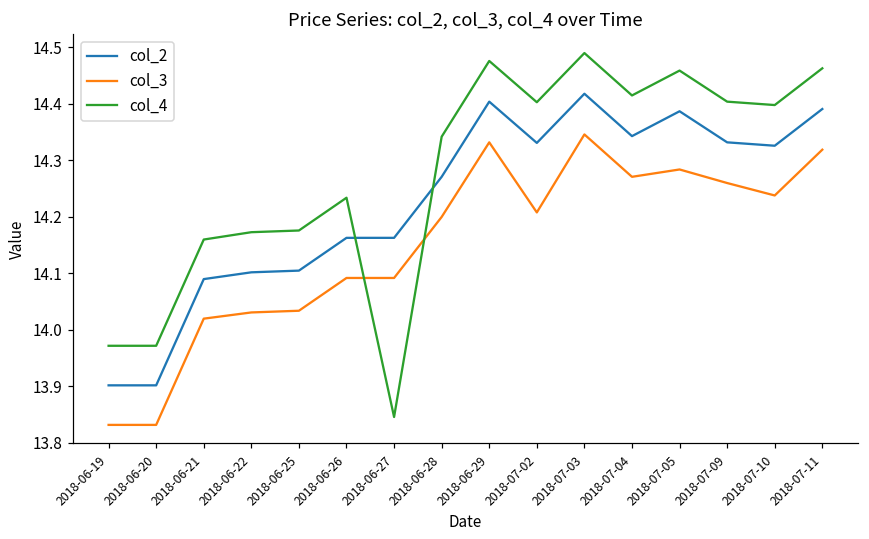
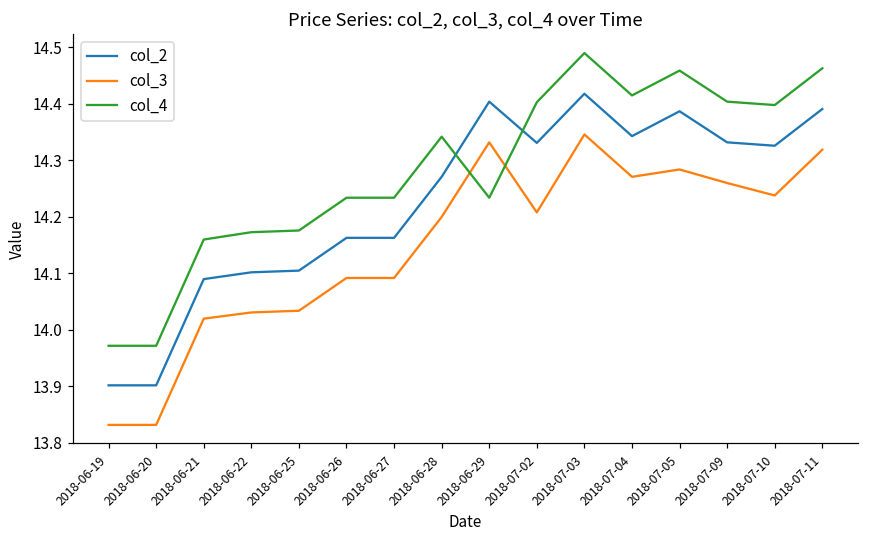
col_4, 2018-06-27: 13.85 -> 14.23
col_4, 2018-06-29: 14.48 -> 14.23
